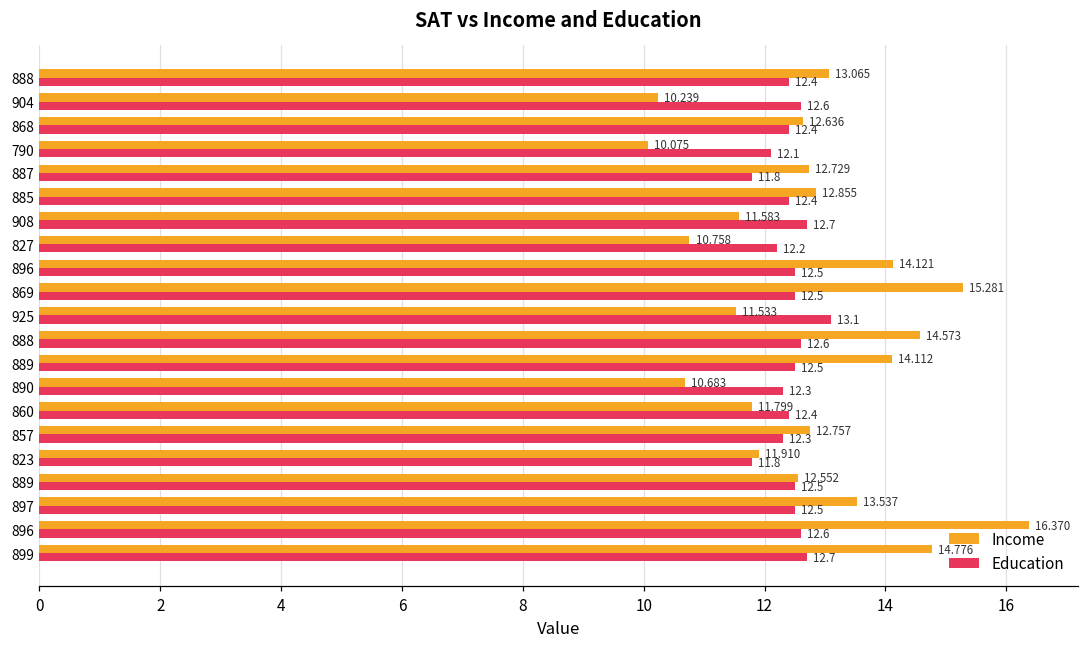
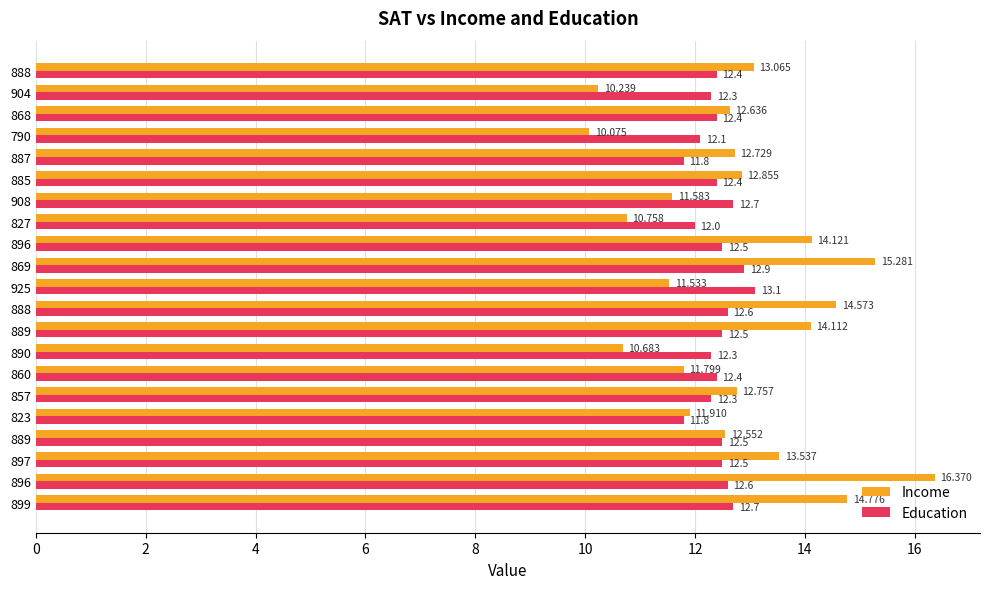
Education, 904: 12.6 -> 12.3
Education, 827: 12.2 -> 12.0
Education, 869: 12.5 -> 12.9
